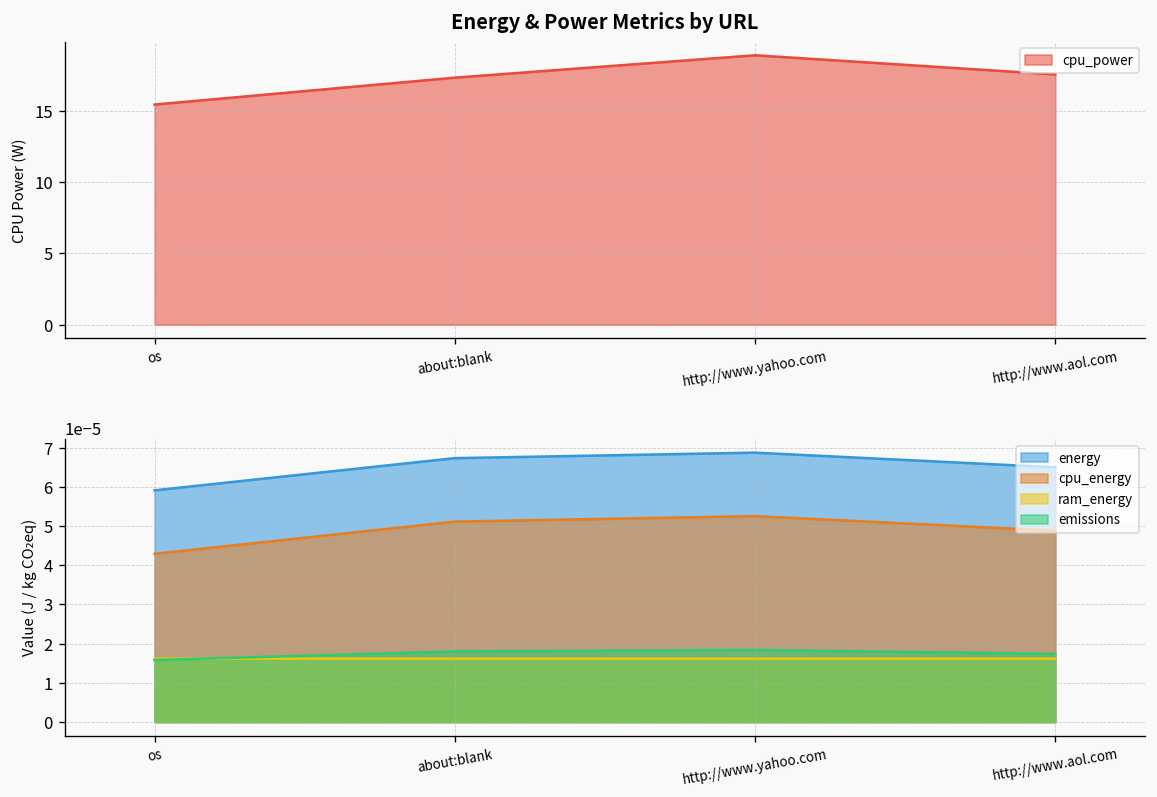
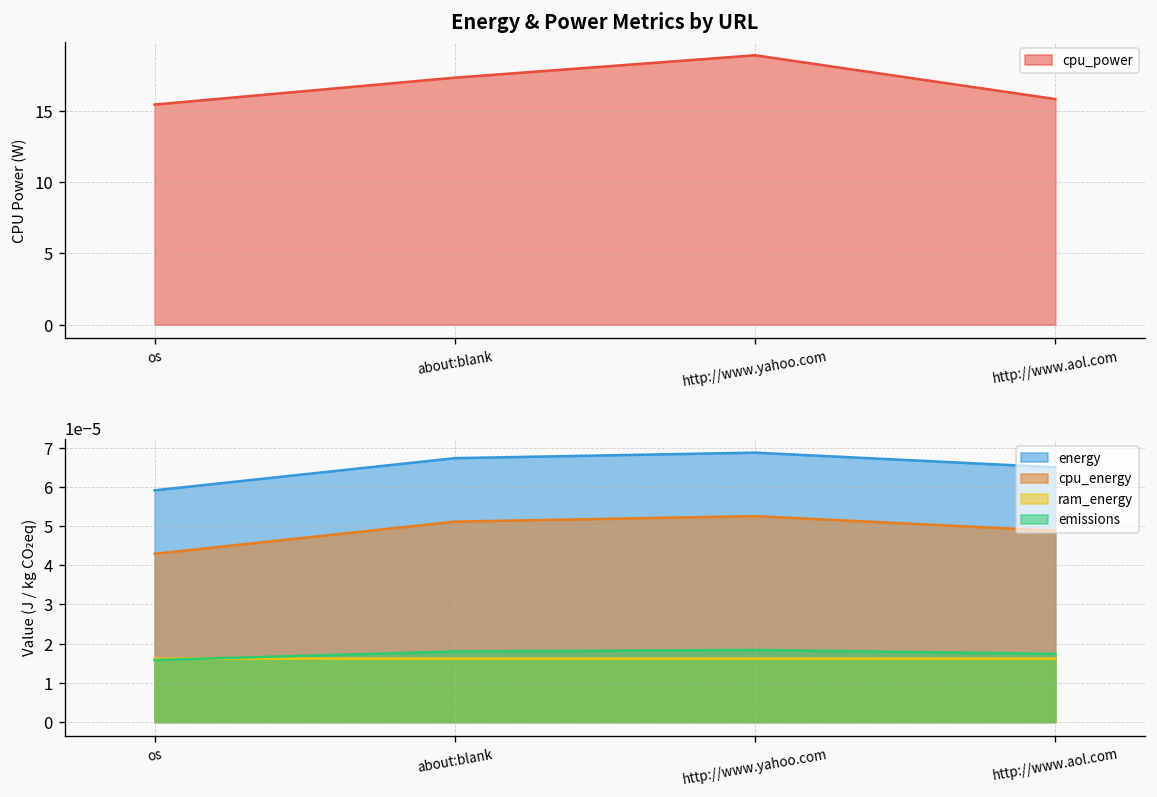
Energy & Power Metrics by URL, http://www.aol.com: 17.6 -> 15.8
